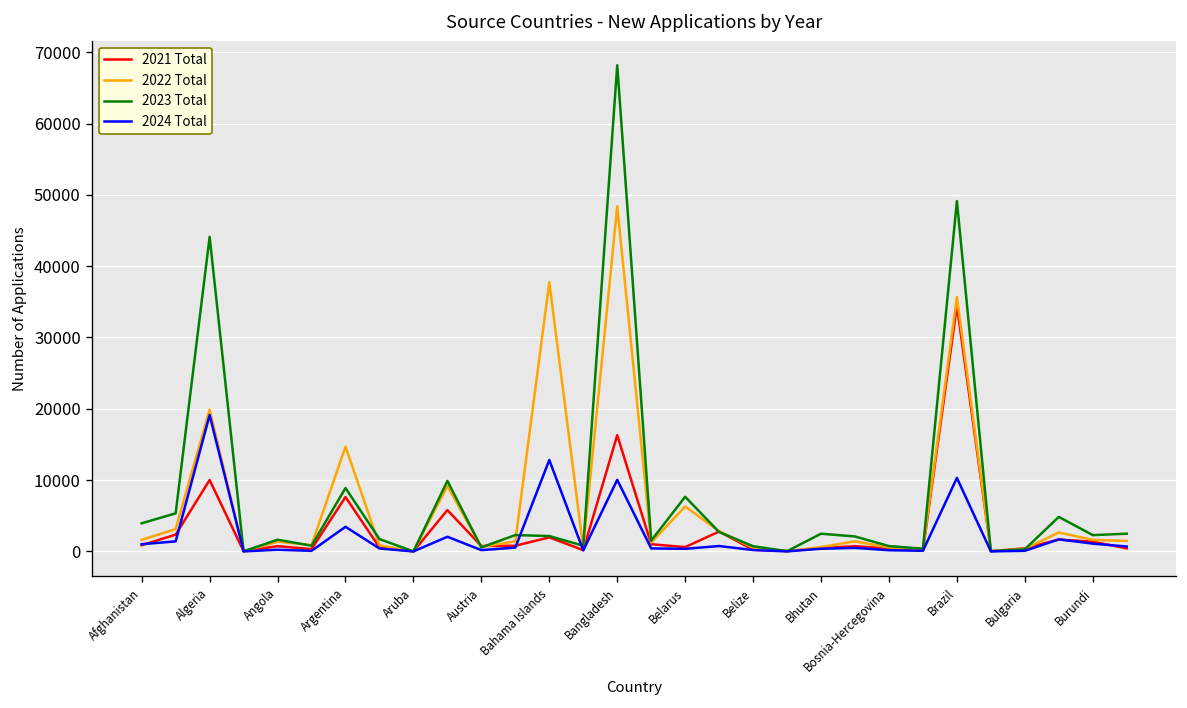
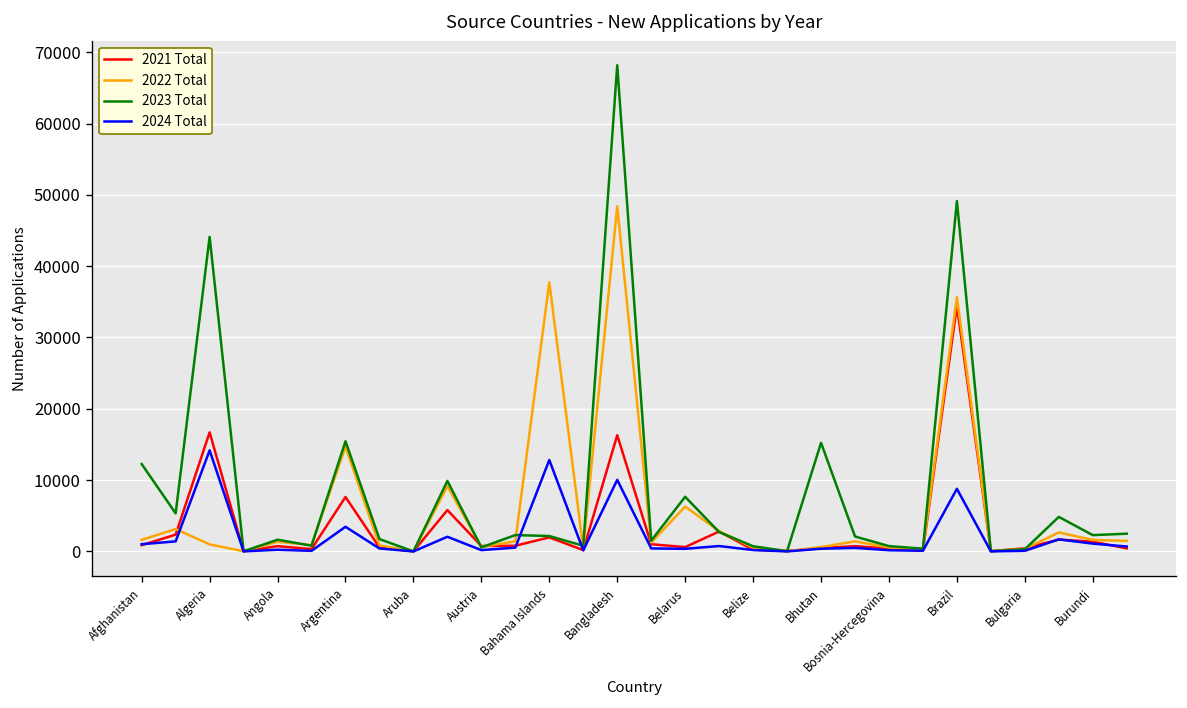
2023 Total, Afghanistan: 4000 -> 12000
2021 Total, Algeria: 10000 -> 17000
2022 Total, Algeria: 20000 -> 1000
2024 Total, Algeria: 19000 -> 14000
2023 Total, Argentina: 9000 -> 15000
2023 Total, Bhutan: 2000 -> 15000
2024 Total, Brazil: 10000 -> 9000
